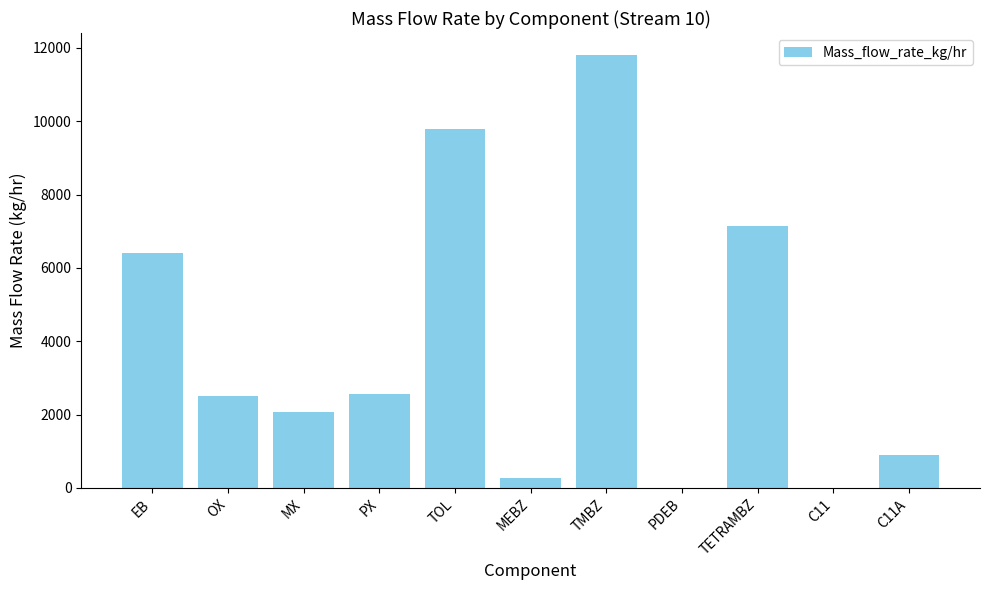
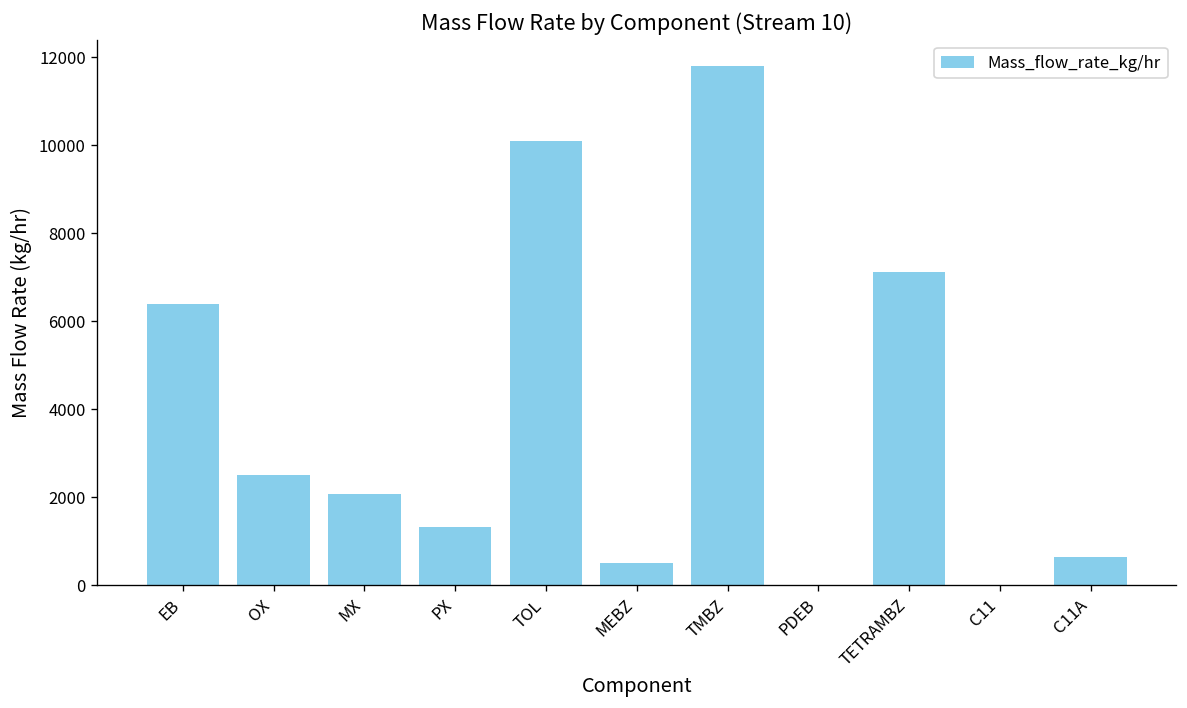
PX: 2600 -> 1300
TOL: 9800 -> 10100
MEBZ: 300 -> 500
C11A: 900 -> 600
